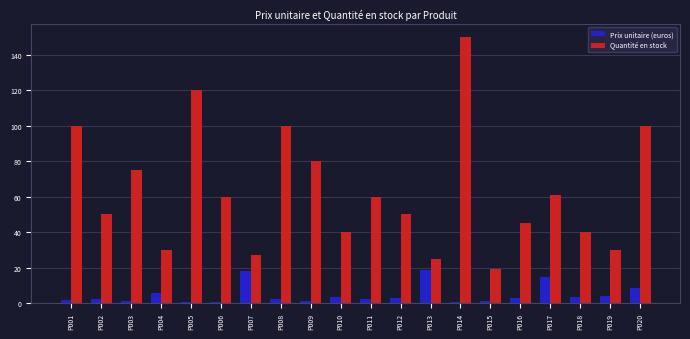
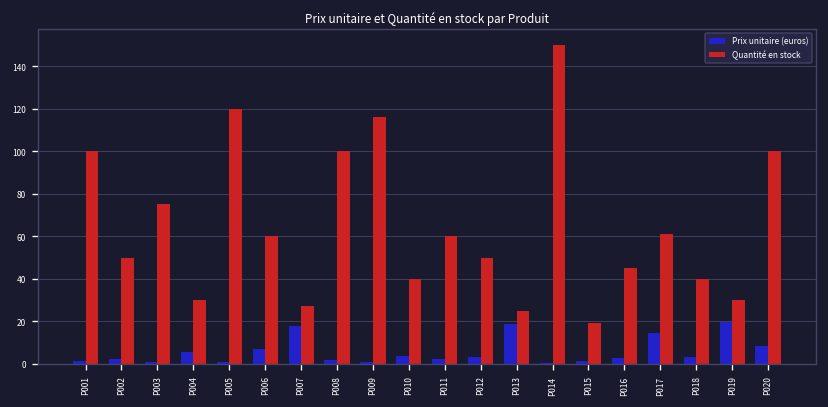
Prix unitaire (euros), P006: 1 -> 7
Quantité en stock, P009: 80 -> 116
Prix unitaire (euros), P019: 4 -> 20
